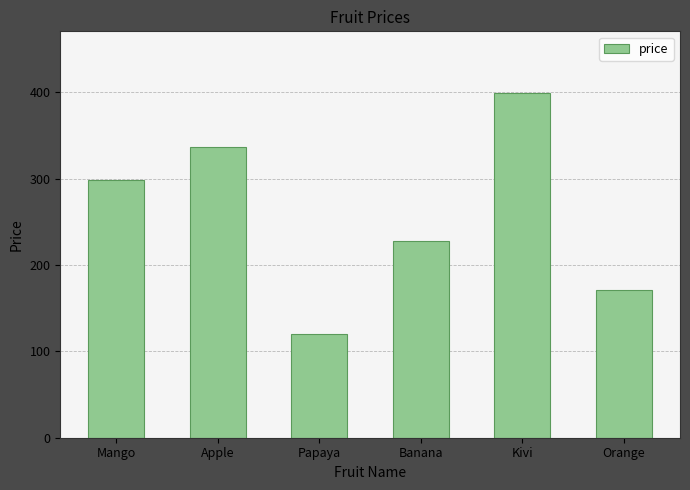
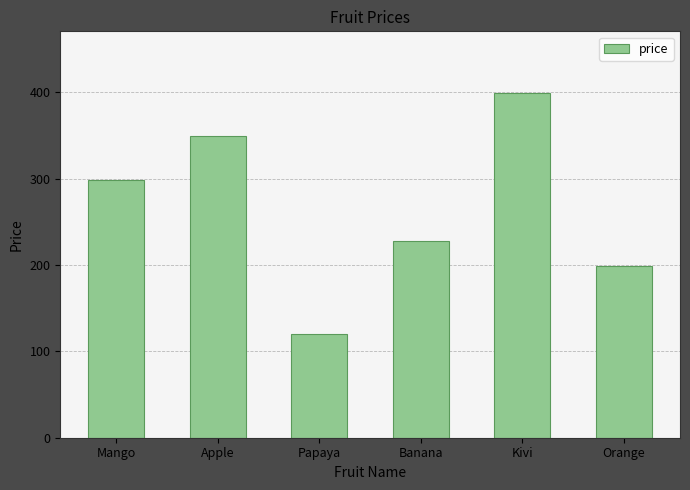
Apple: 340 -> 350
Orange: 170 -> 200
